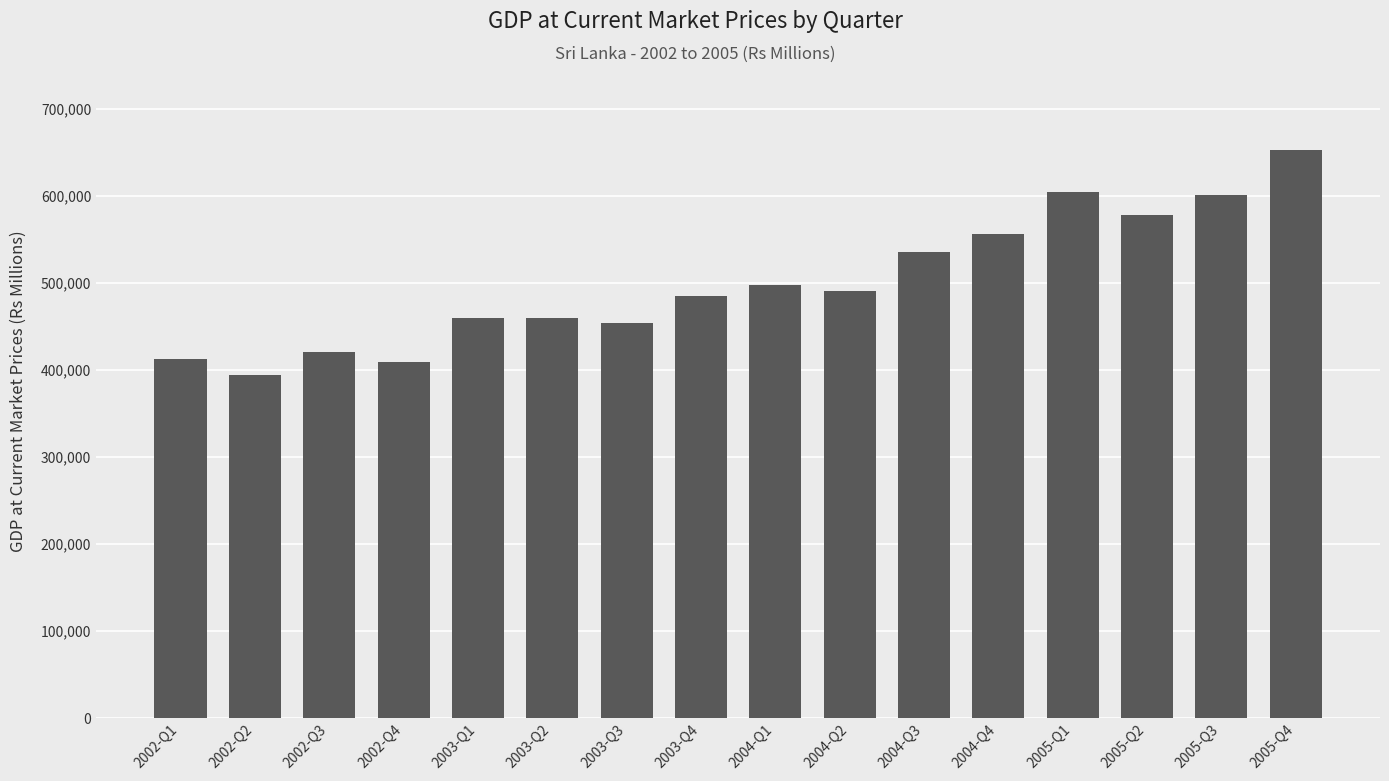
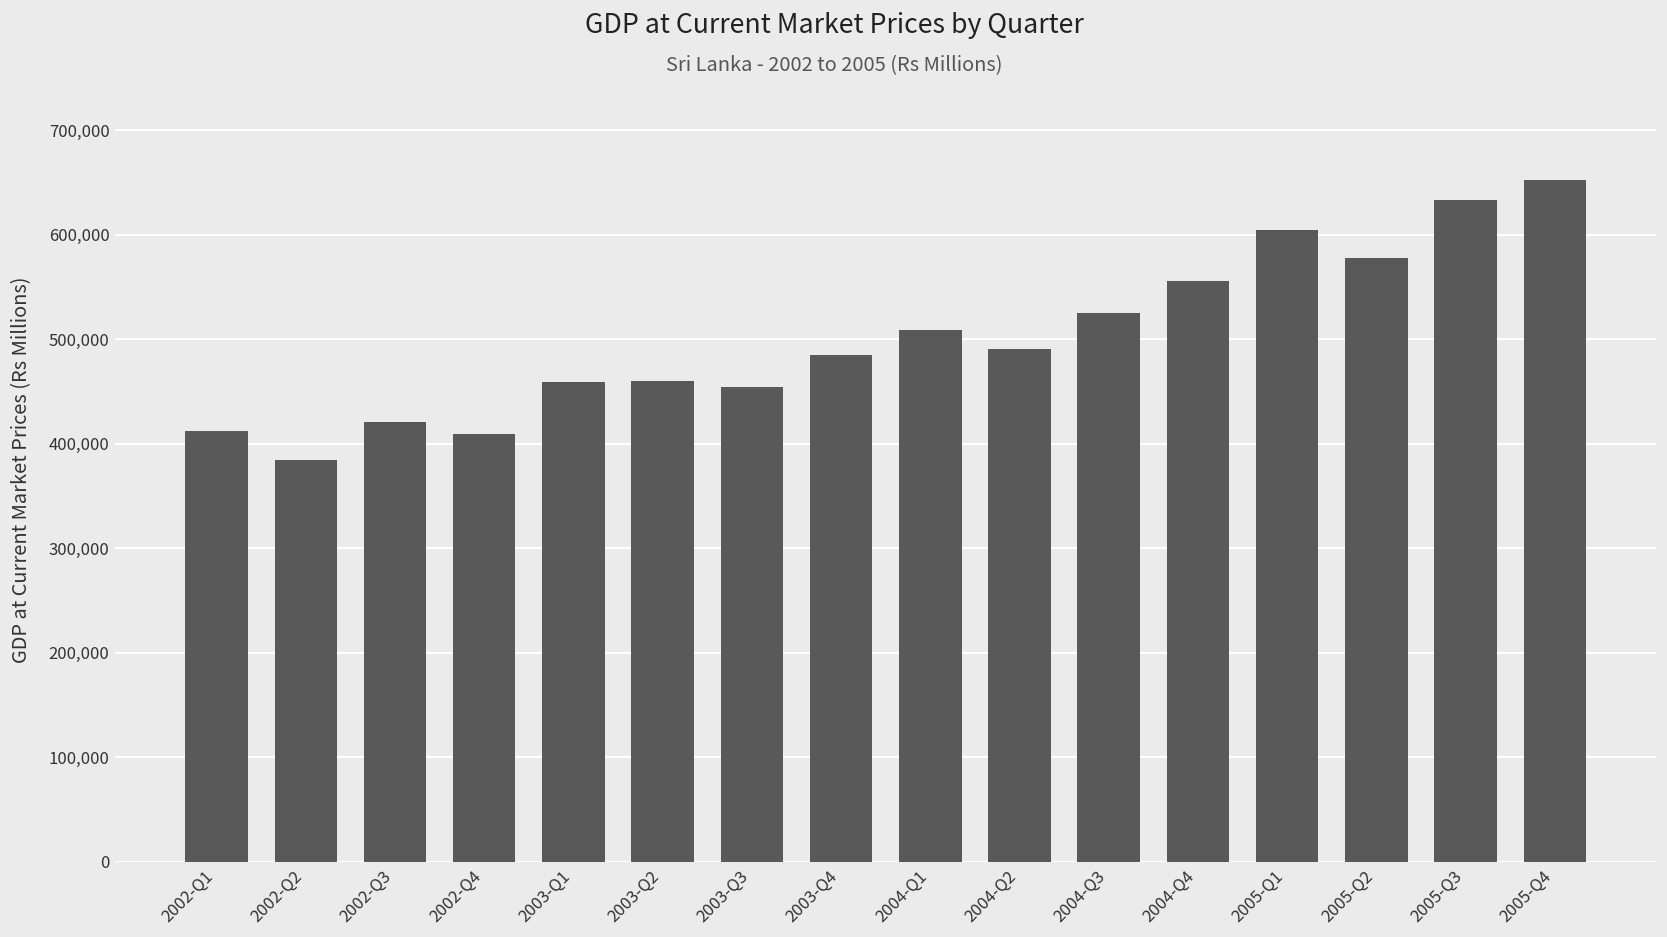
2002-Q2: 390,000 -> 380,000
2004-Q1: 500,000 -> 510,000
2004-Q3: 540,000 -> 520,000
2005-Q3: 600,000 -> 630,000
